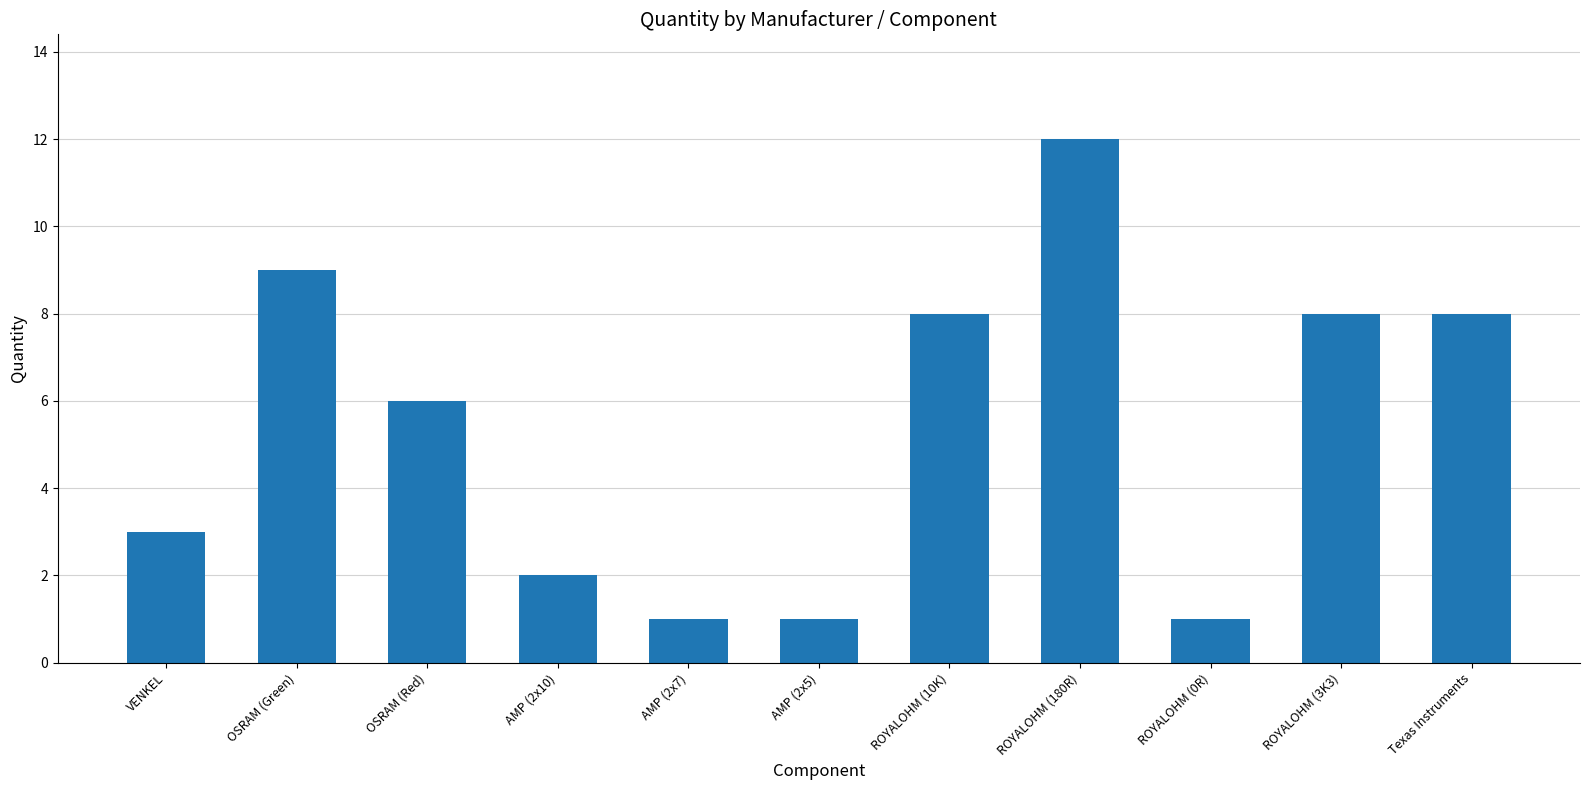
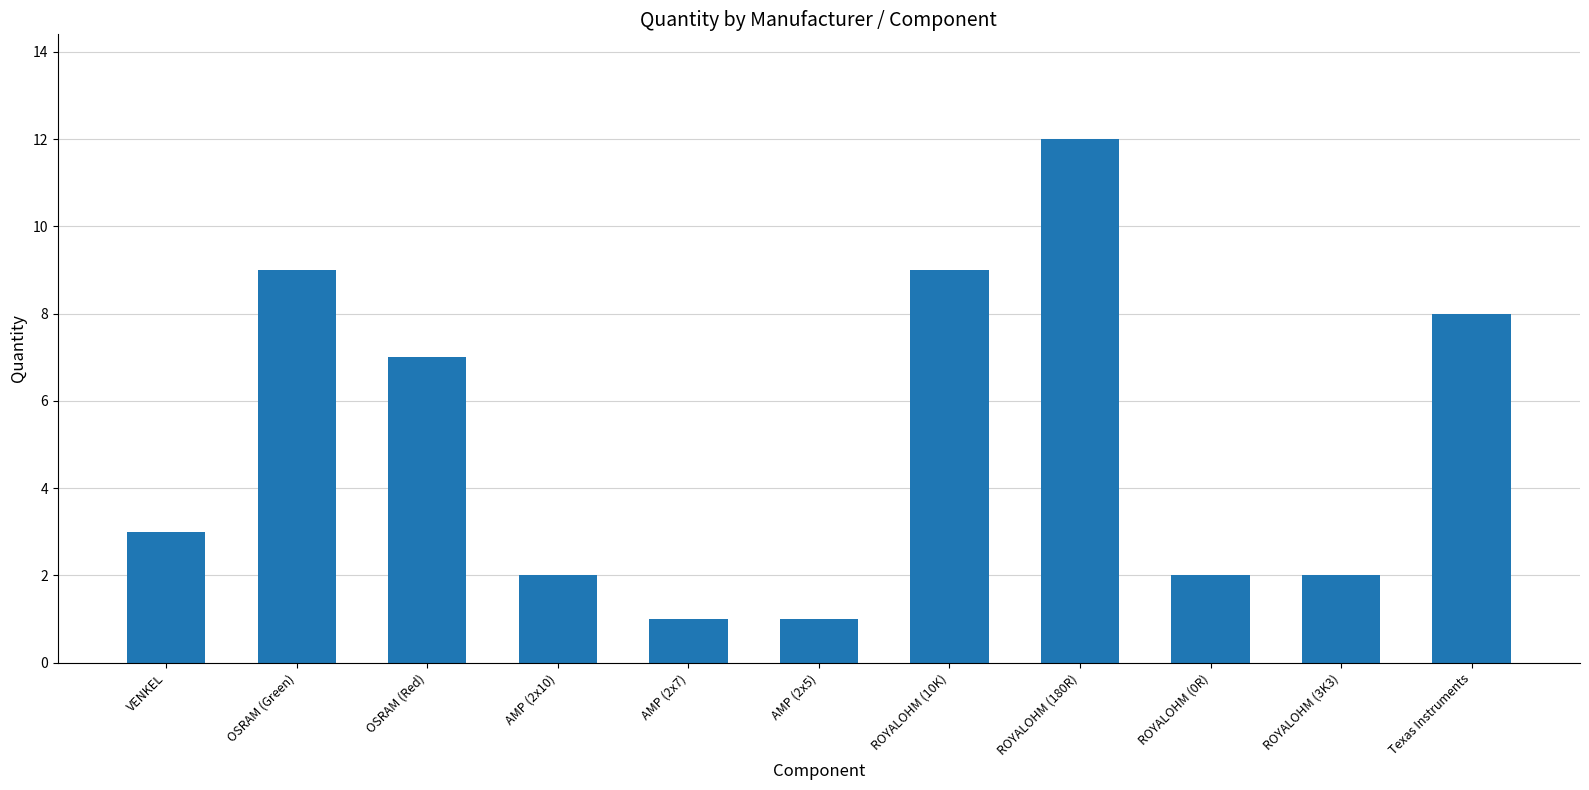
OSRAM (Red): 6 -> 7
ROYALOHM (10K): 8 -> 9
ROYALOHM (0R): 1 -> 2
ROYALOHM (3K3): 8 -> 2
